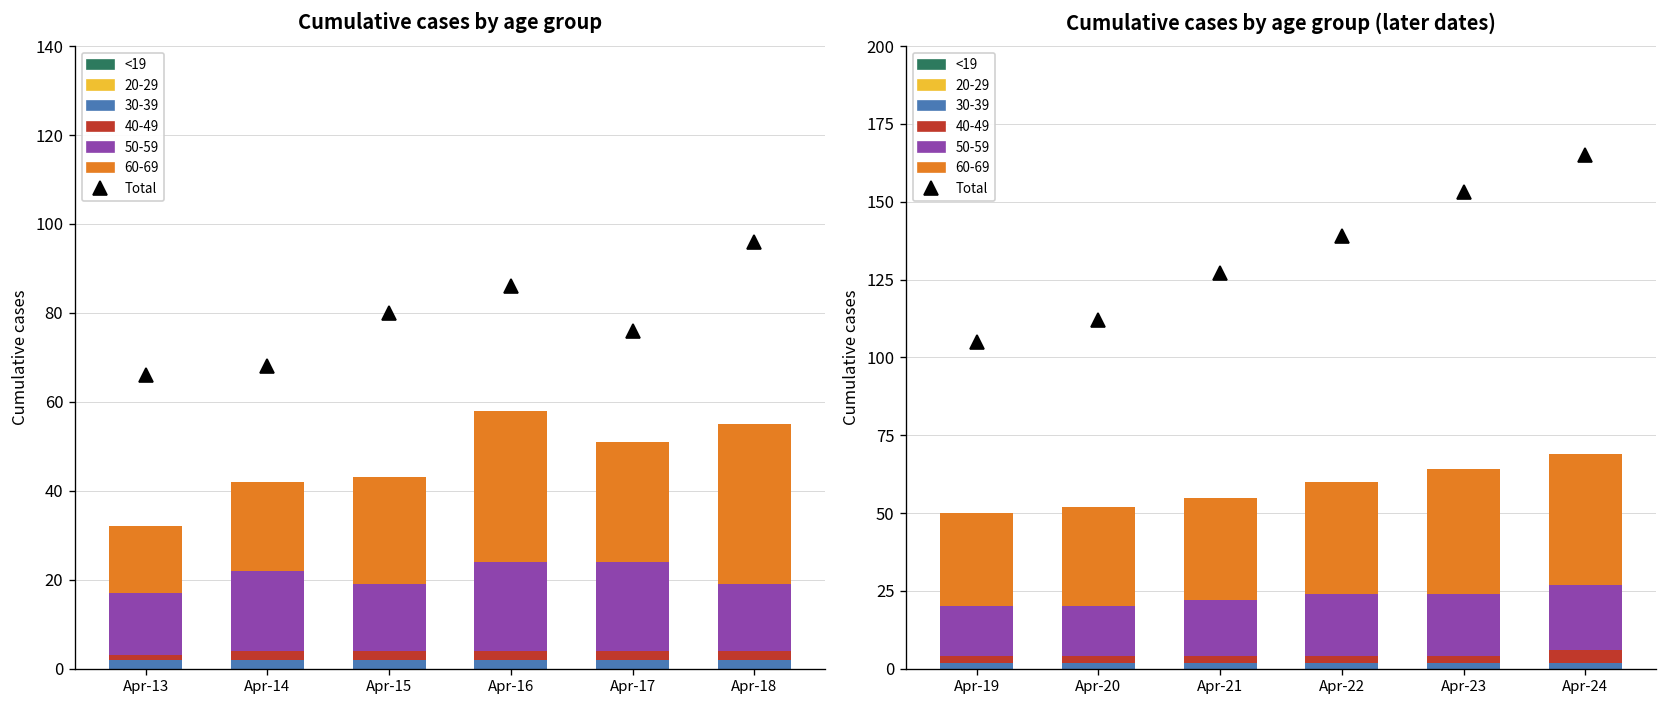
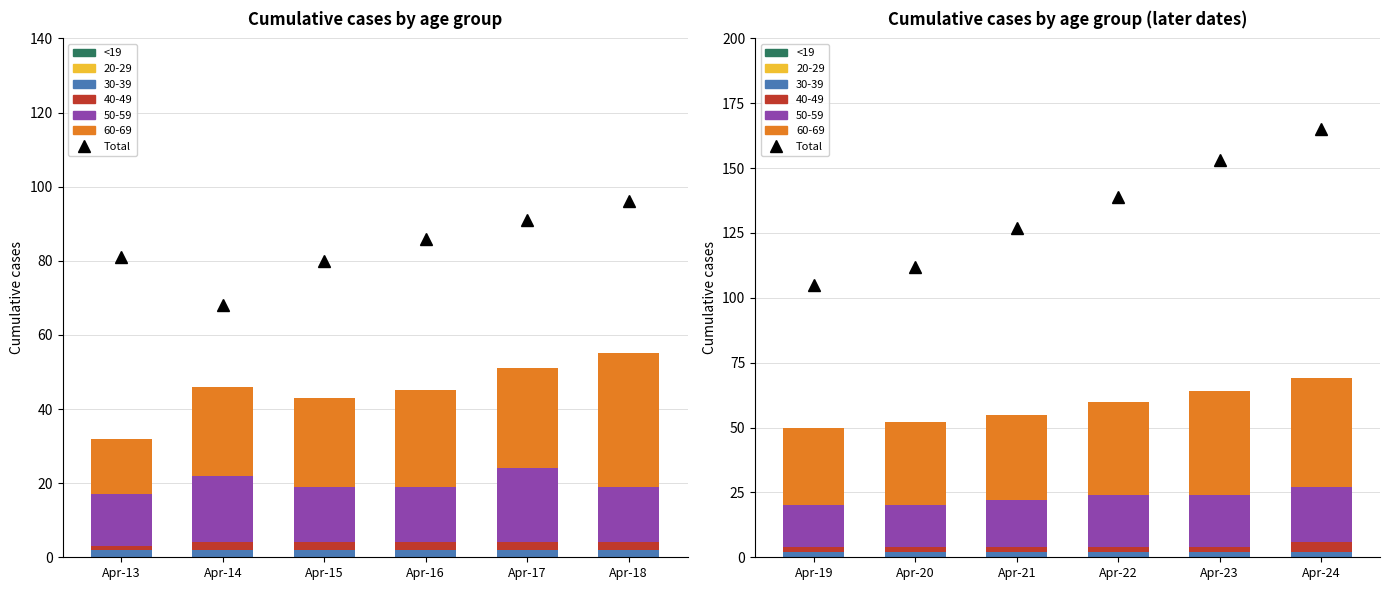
Cumulative cases by age group, Total, Apr-13: 66 -> 81
Cumulative cases by age group, 60-69, Apr-14: 20 -> 24
Cumulative cases by age group, 50-59, Apr-16: 20 -> 15
Cumulative cases by age group, 60-69, Apr-16: 34 -> 26
Cumulative cases by age group, Total, Apr-17: 76 -> 91
